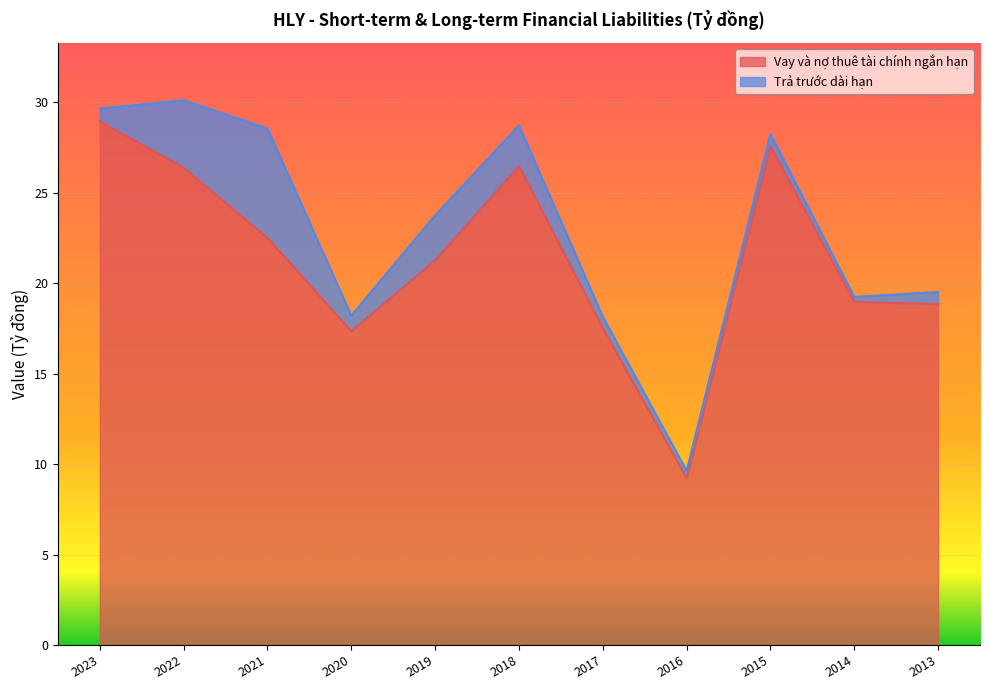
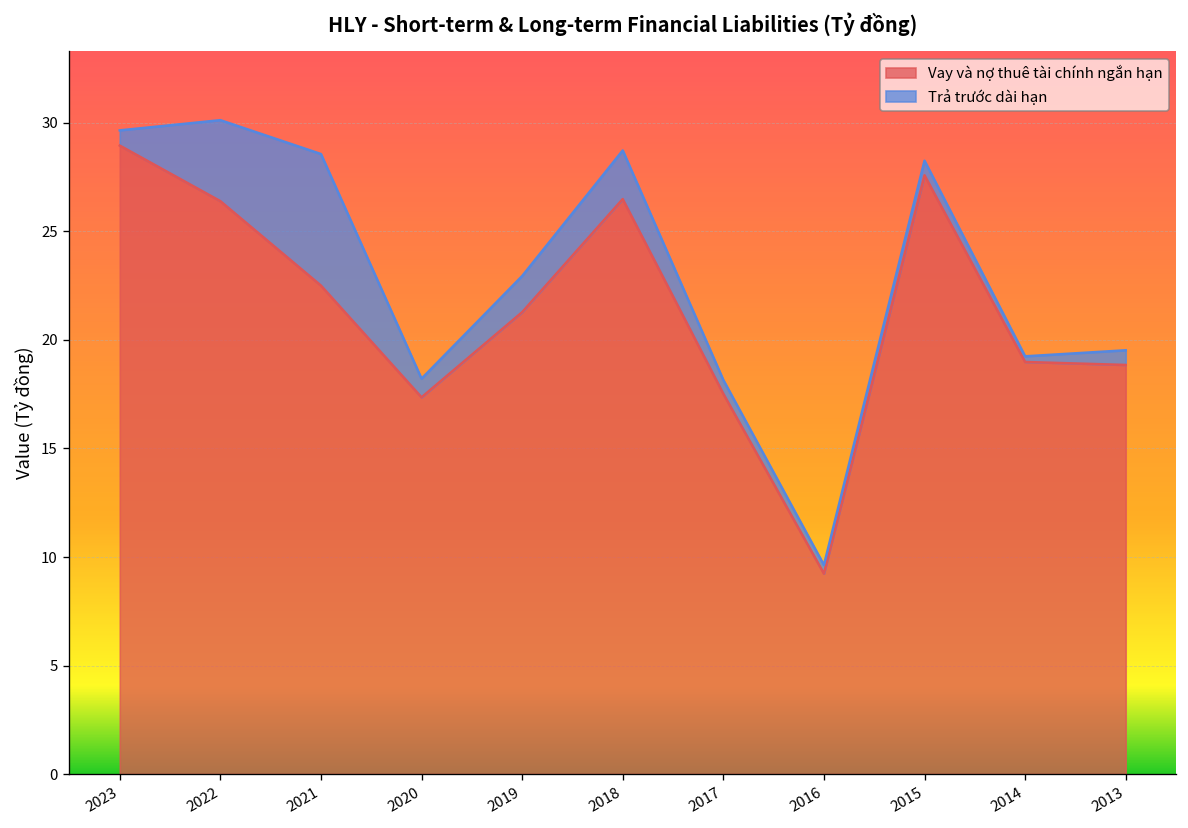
Trả trước dài hạn, 2019: 2.5 -> 1.7
